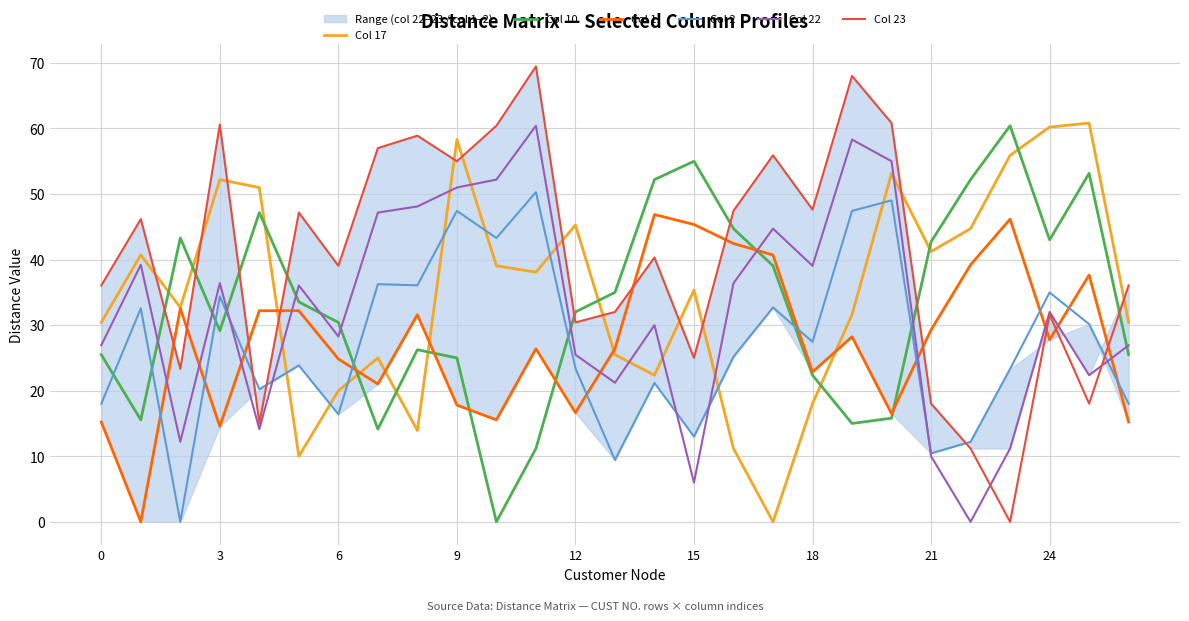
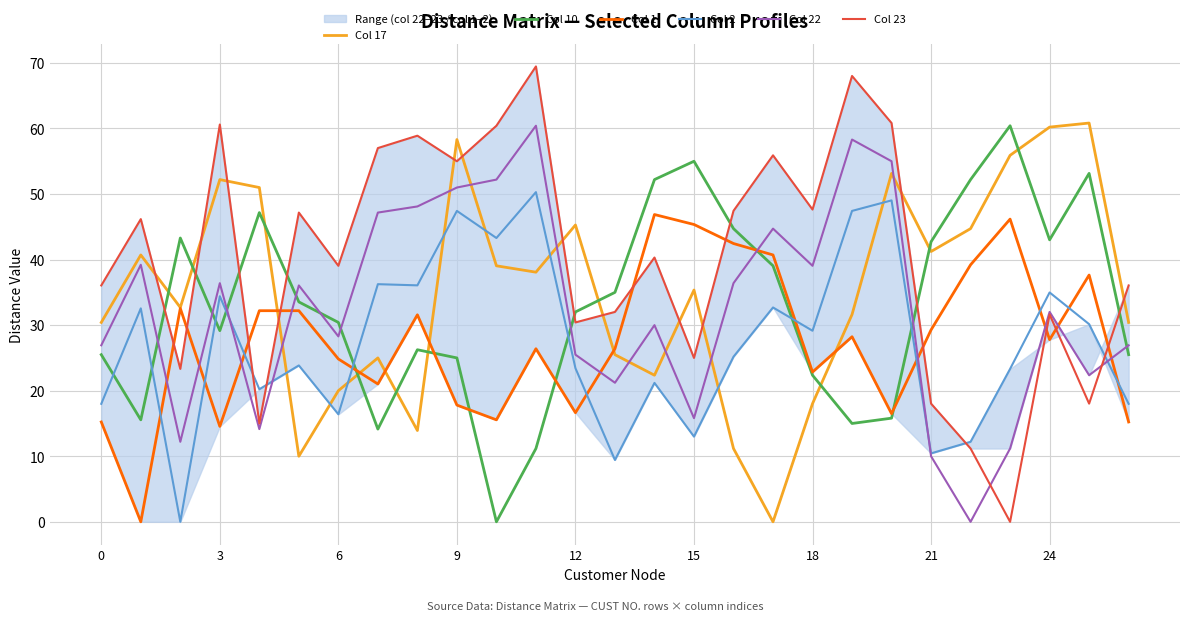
Col 22, 15: 6 -> 16
Col 2, 18: 27 -> 29
